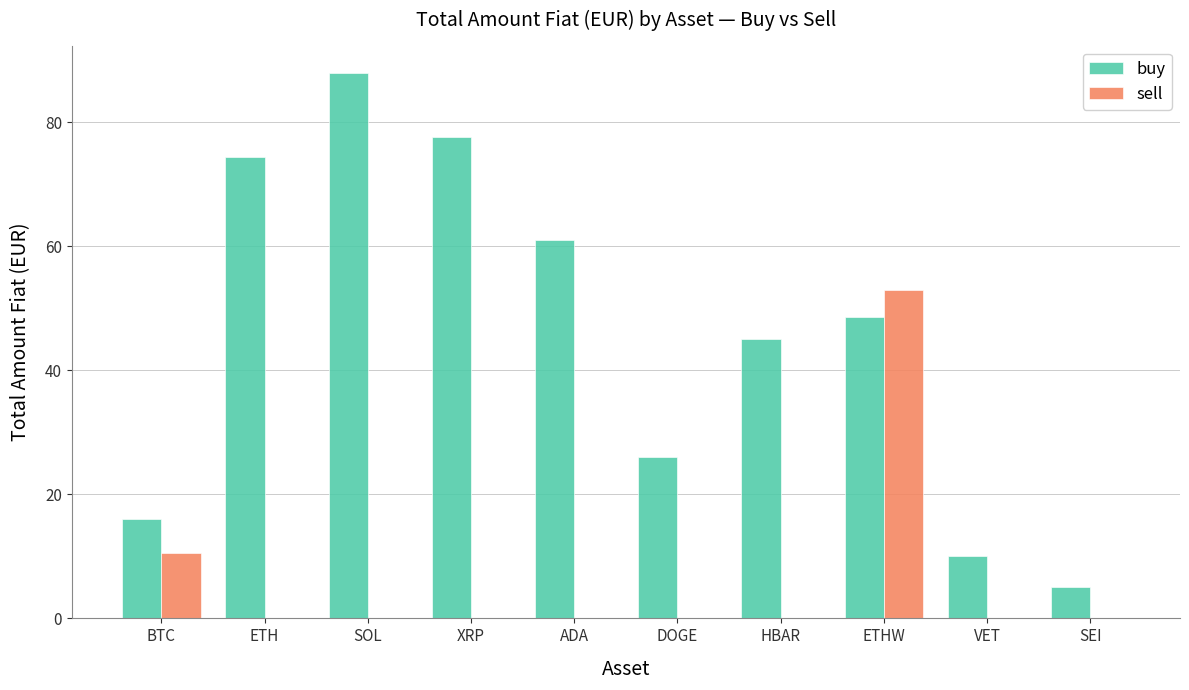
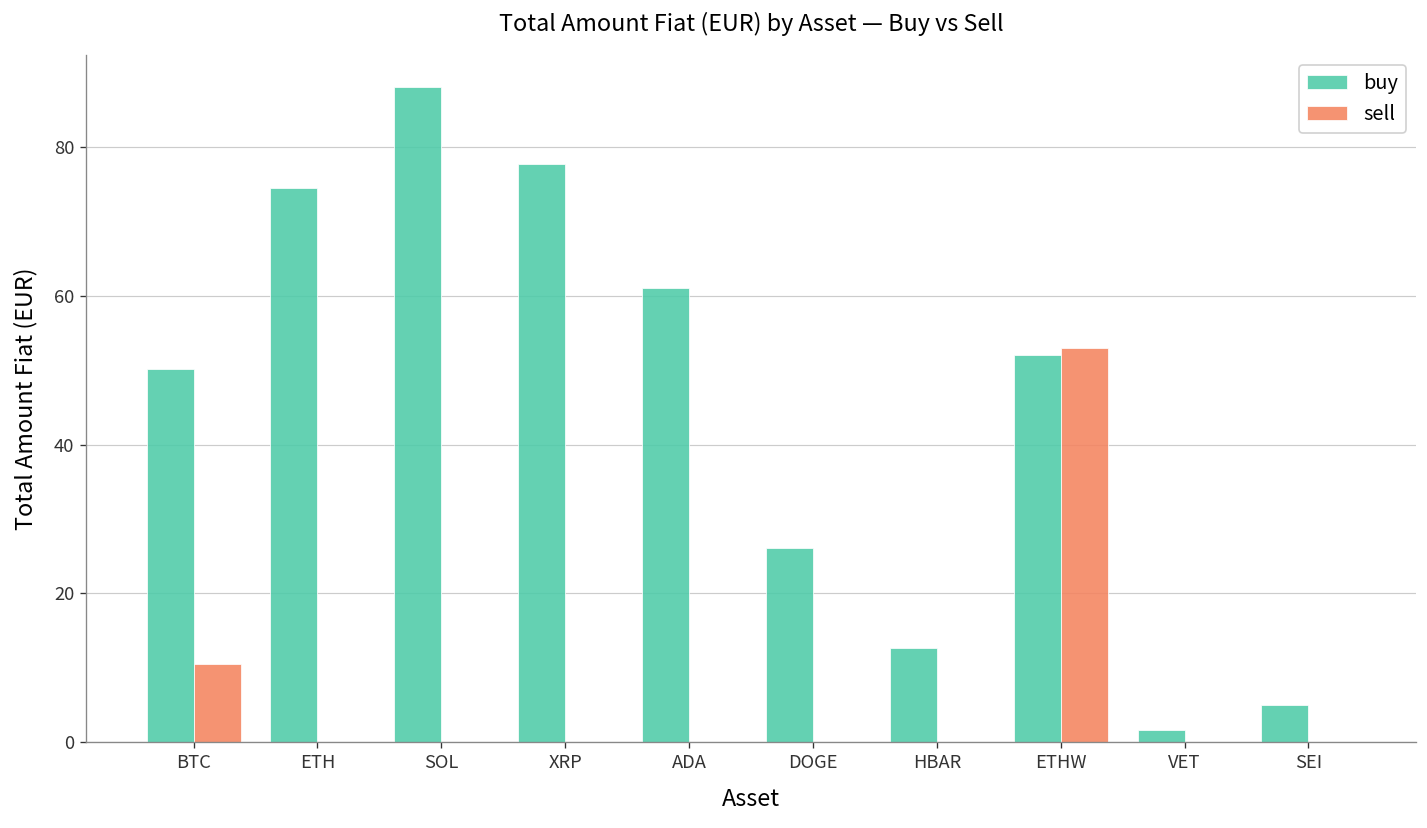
buy, BTC: 16 -> 50
buy, HBAR: 45 -> 13
buy, ETHW: 49 -> 52
buy, VET: 10 -> 2
